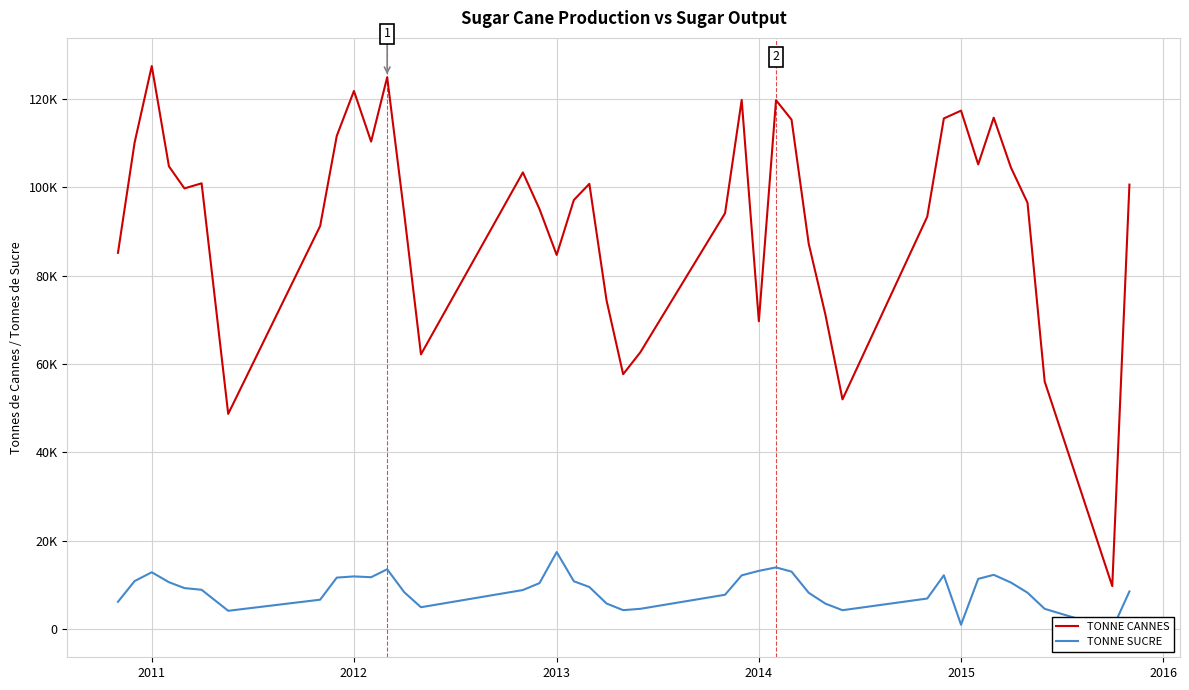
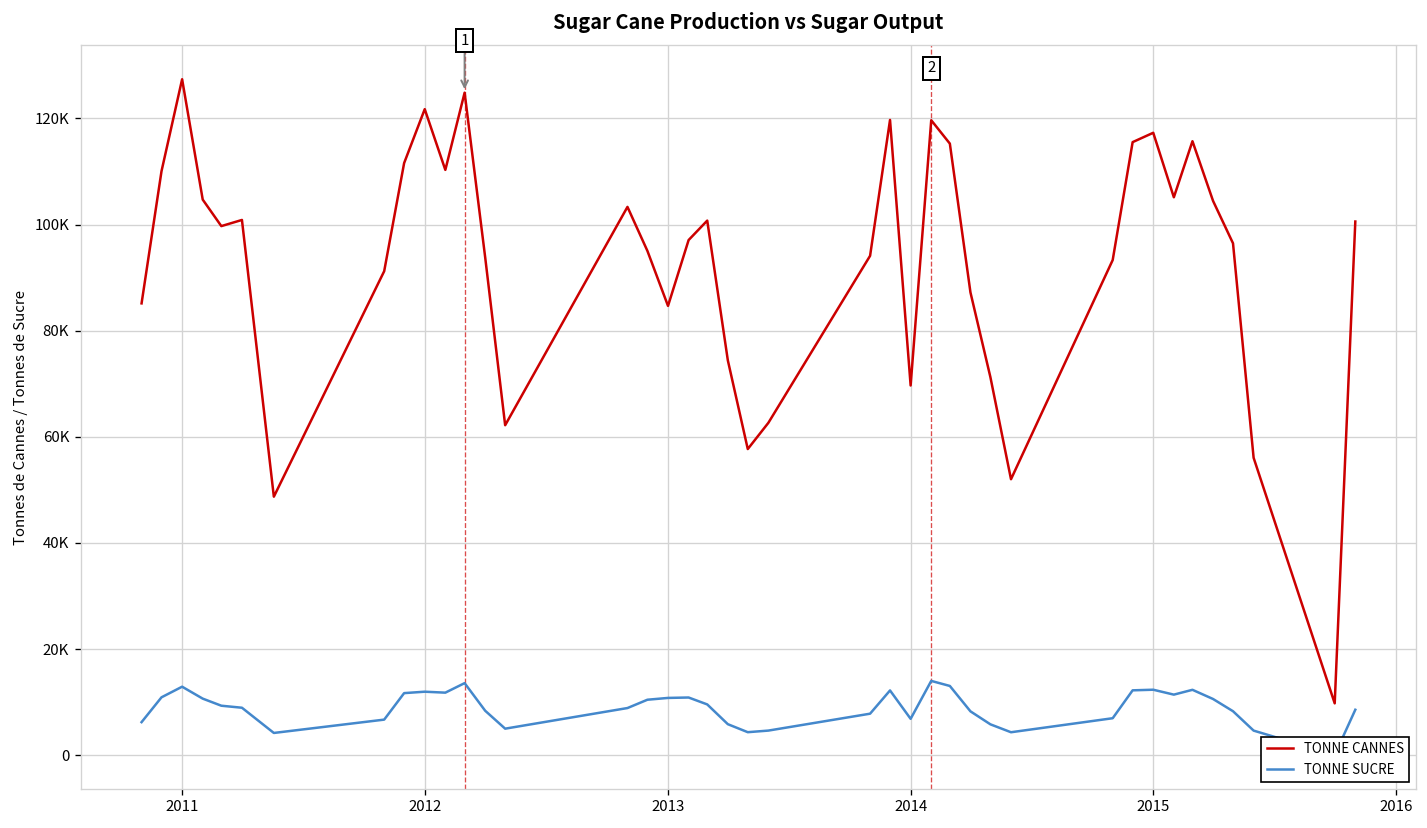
TONNE SUCRE, 2013: 17000 -> 11000
TONNE SUCRE, 2014: 13000 -> 7000
TONNE SUCRE, 2015: 1000 -> 12000
